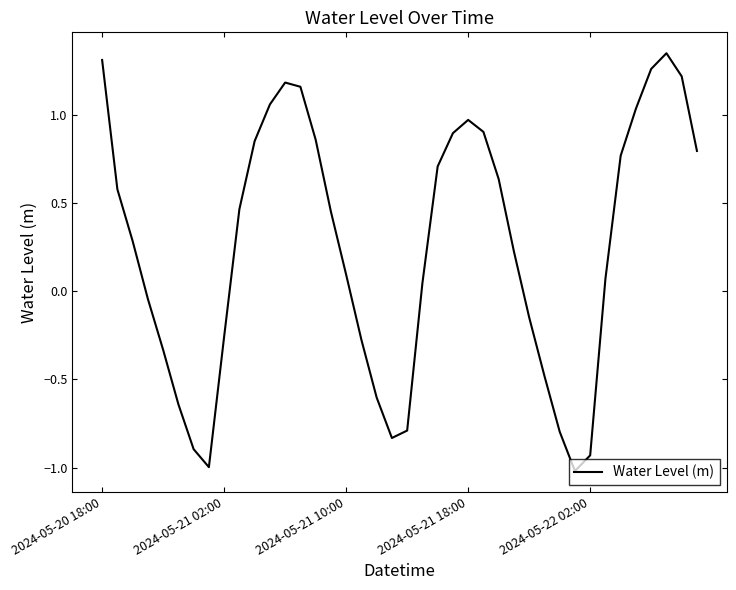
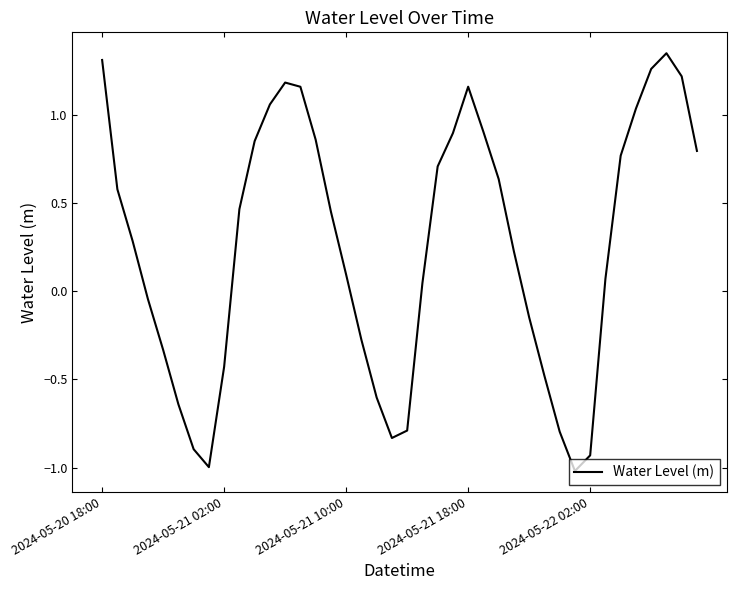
2024-05-21 02:00: -0.26 -> -0.43
2024-05-21 18:00: 0.97 -> 1.16
